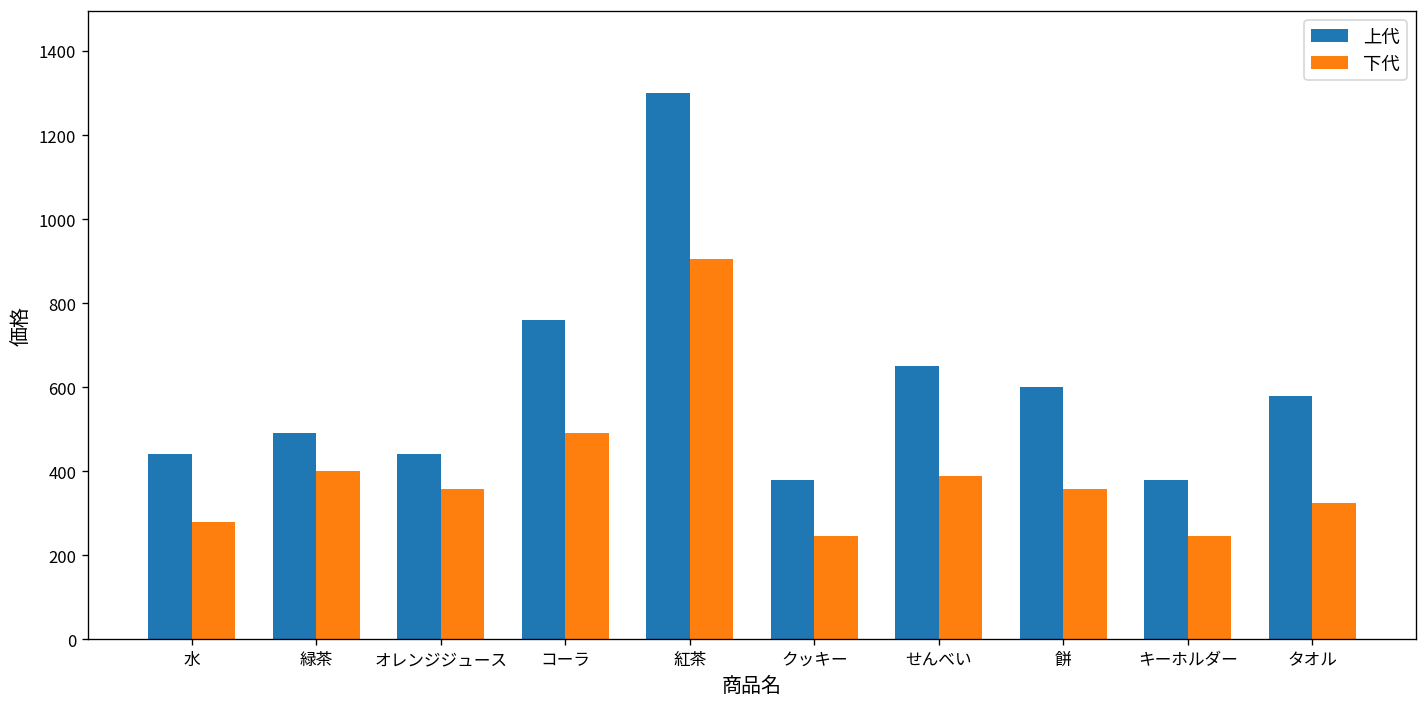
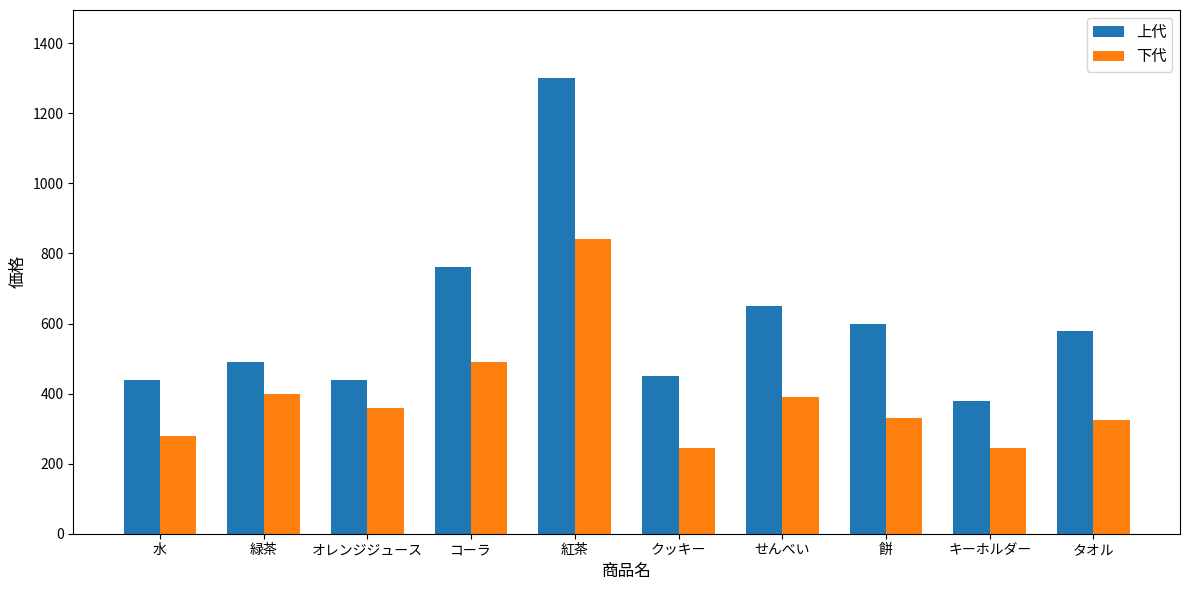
下代, 紅茶: 900 -> 840
上代, クッキー: 380 -> 450
下代, 餅: 360 -> 330
